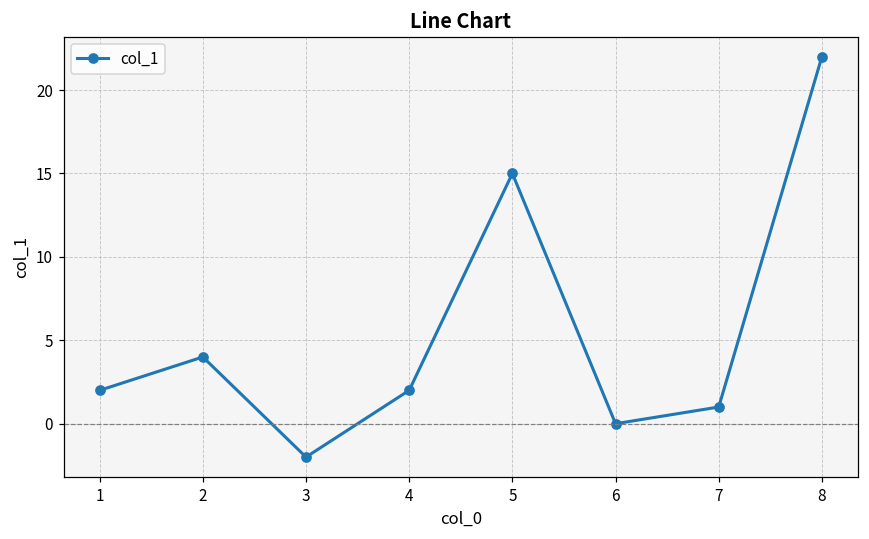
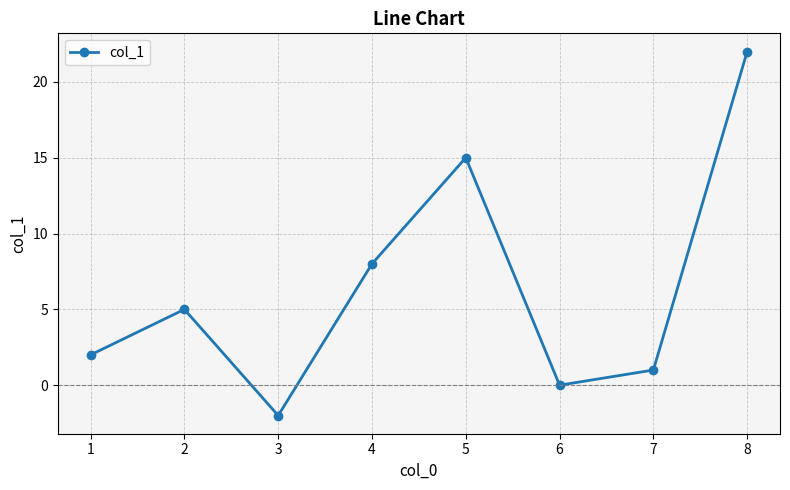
2: 4 -> 5
4: 2 -> 8
